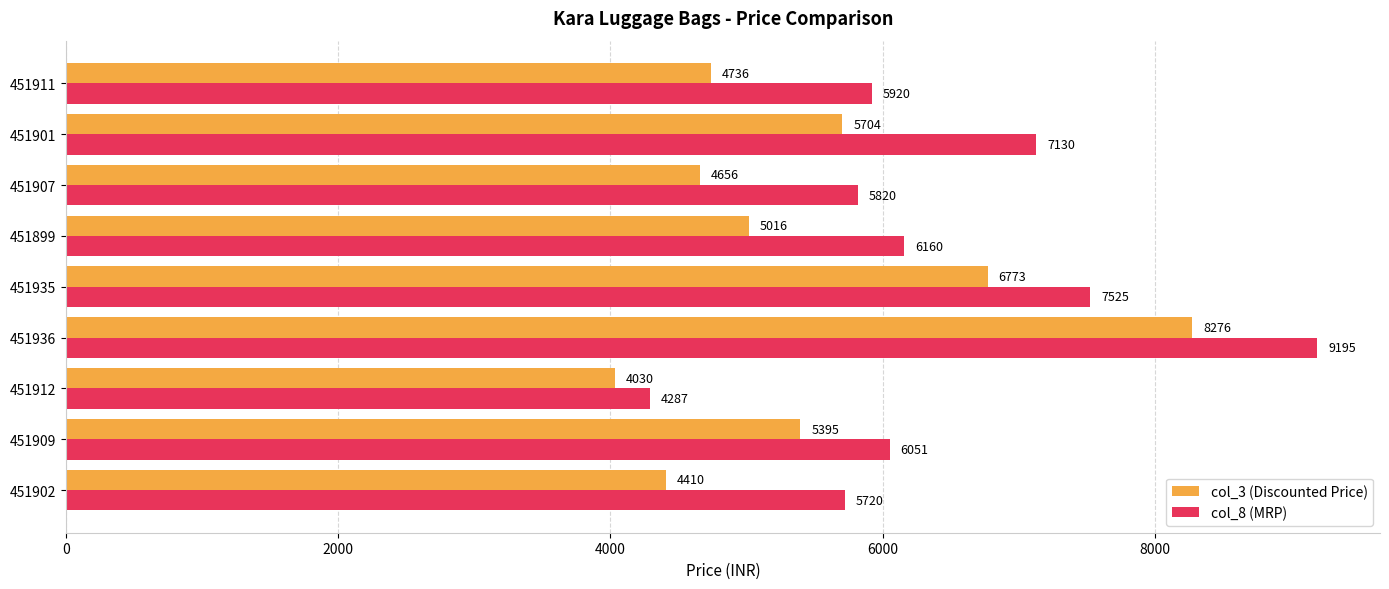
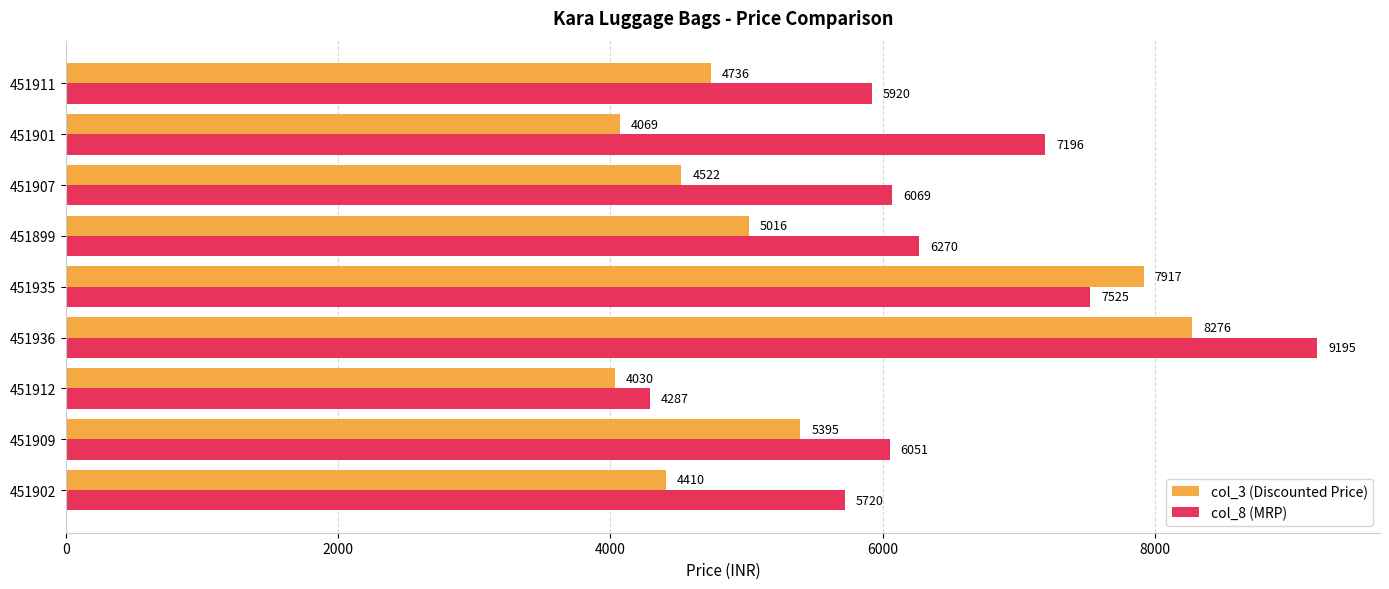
col_3 (Discounted Price), 451901: 5704 -> 4069
col_8 (MRP), 451901: 7130 -> 7196
col_3 (Discounted Price), 451907: 4656 -> 4522
col_8 (MRP), 451907: 5820 -> 6069
col_8 (MRP), 451899: 6160 -> 6270
col_3 (Discounted Price), 451935: 6773 -> 7917
